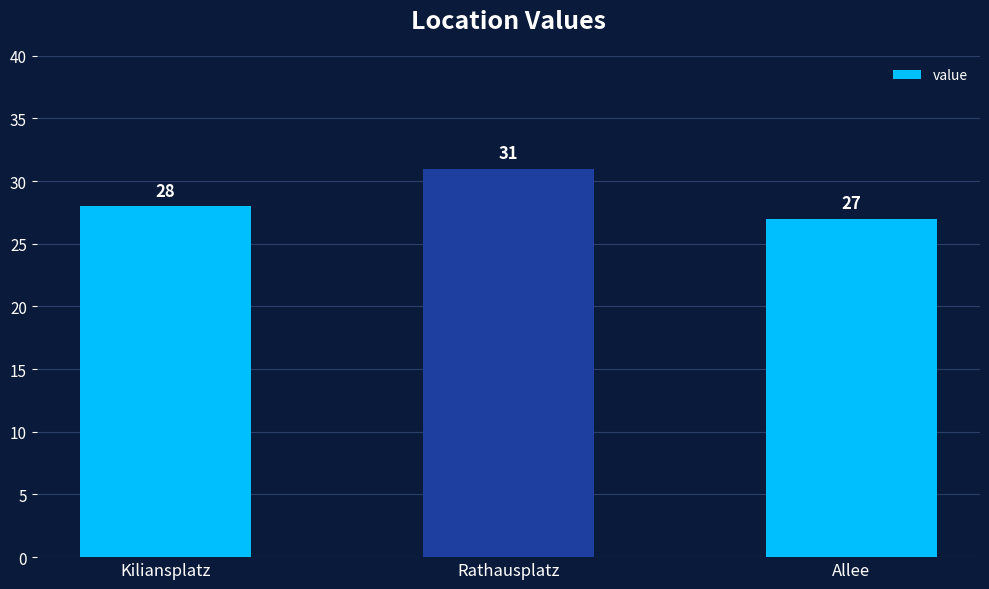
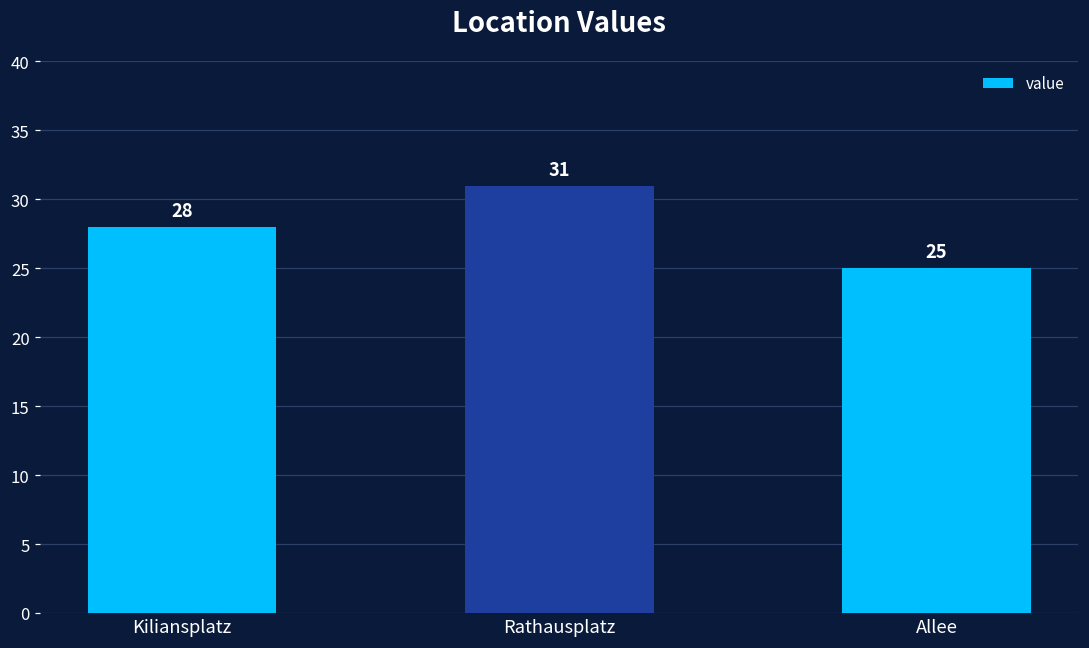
Allee: 27 -> 25
